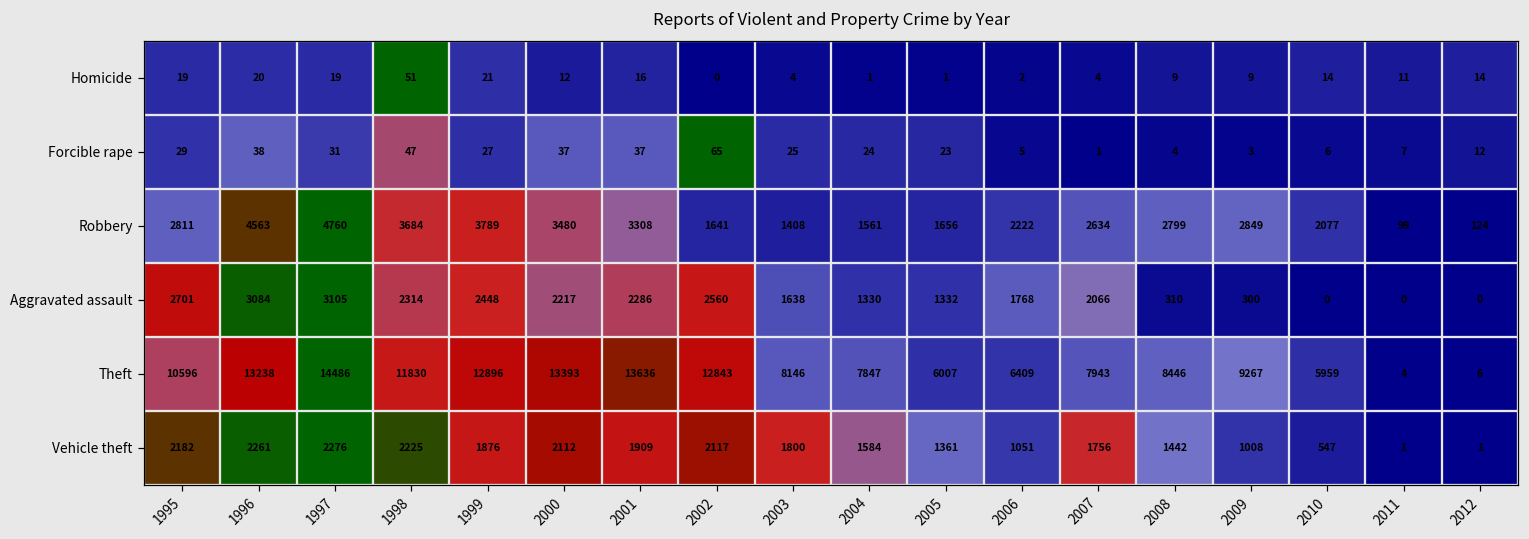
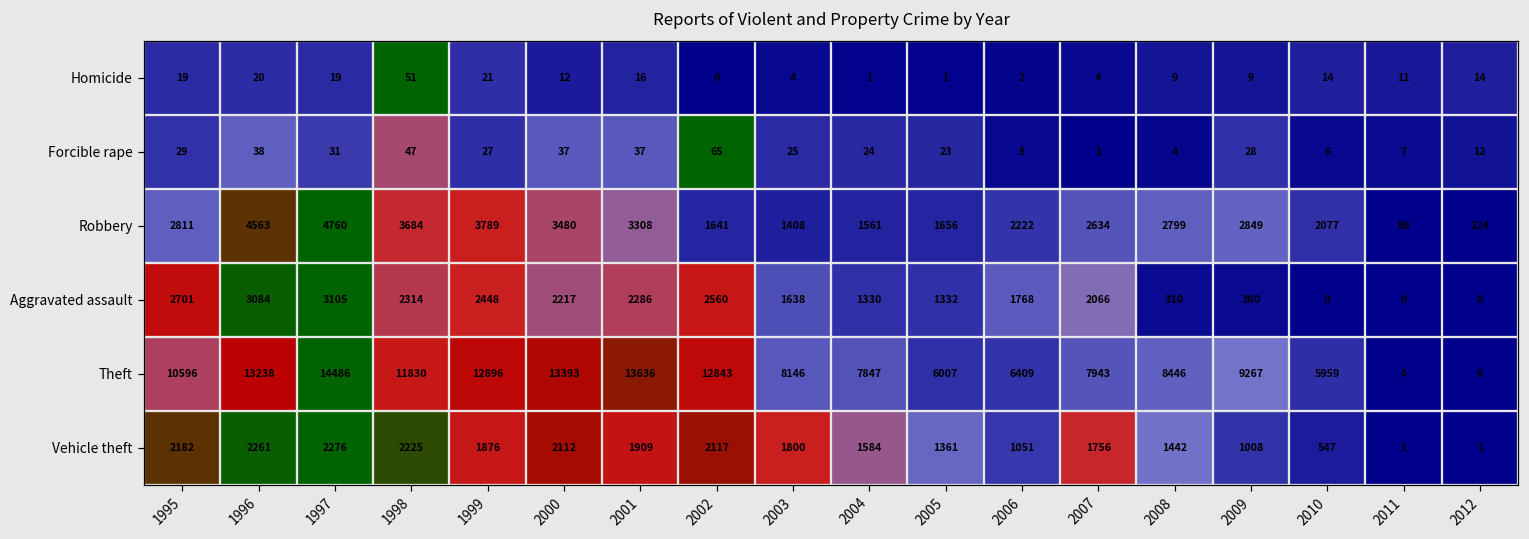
Forcible rape, 2009: 3 -> 28
